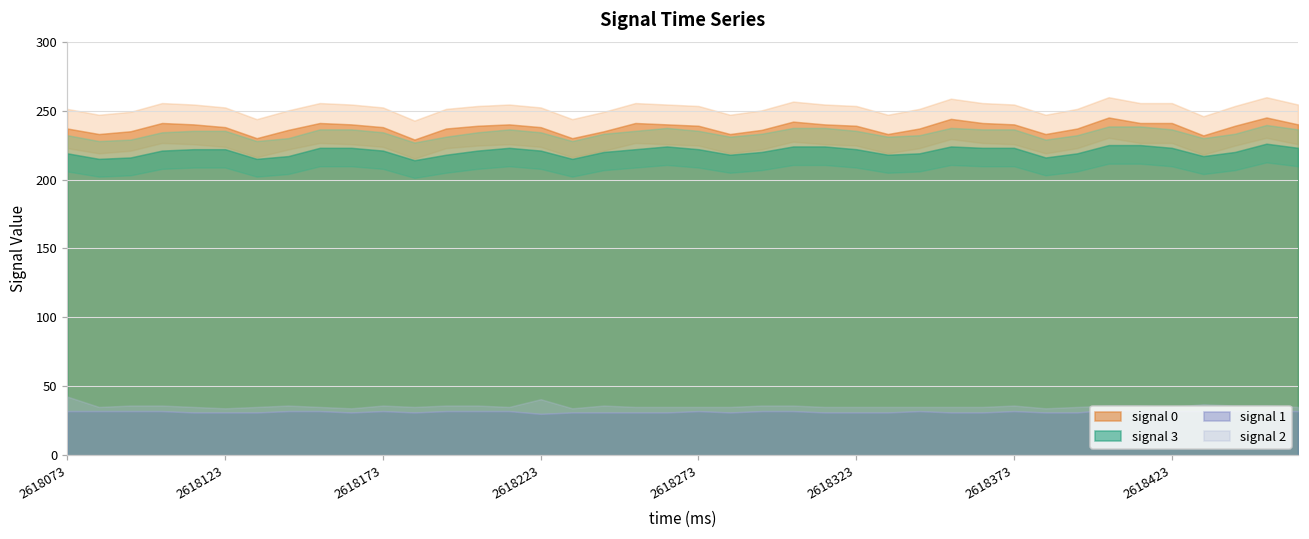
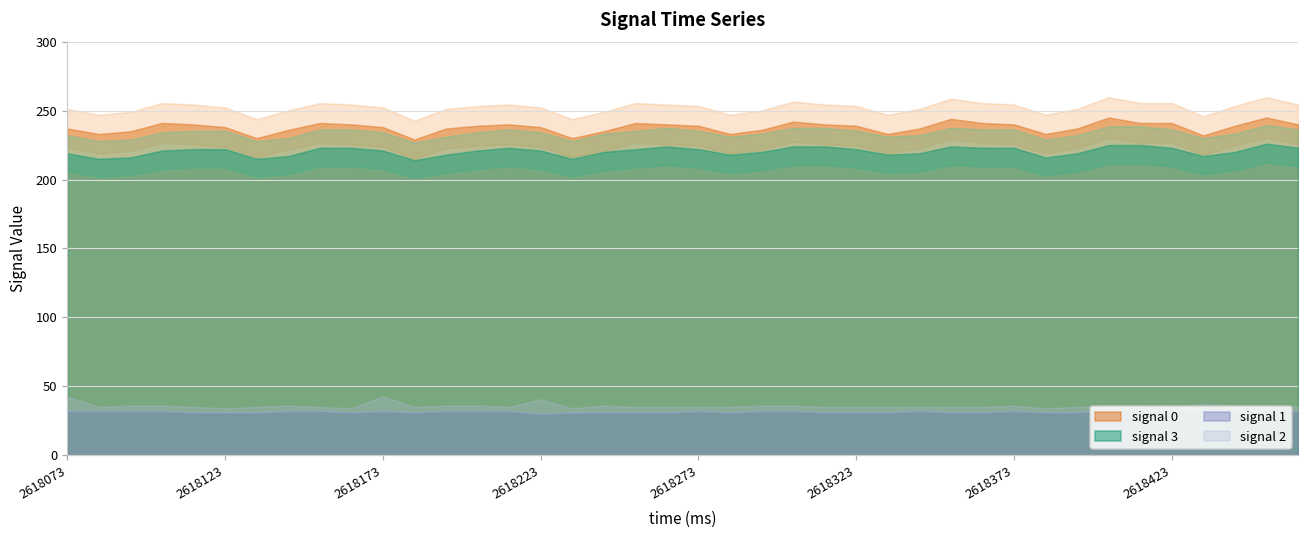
signal 2, 2618173: 4 -> 11
